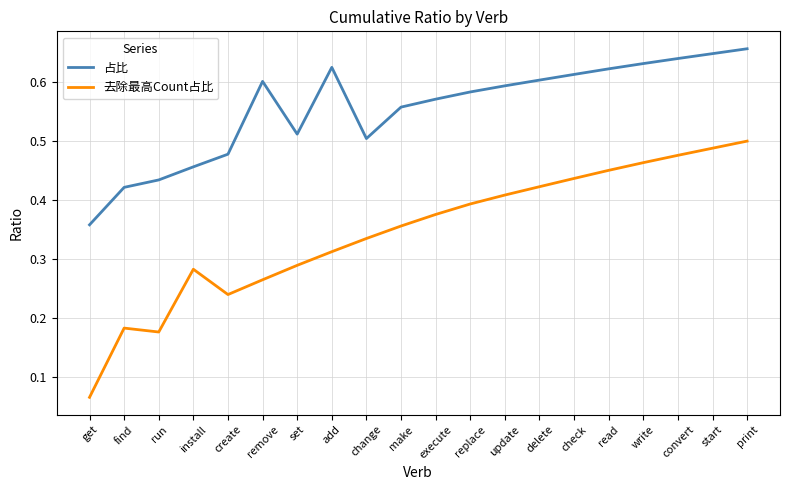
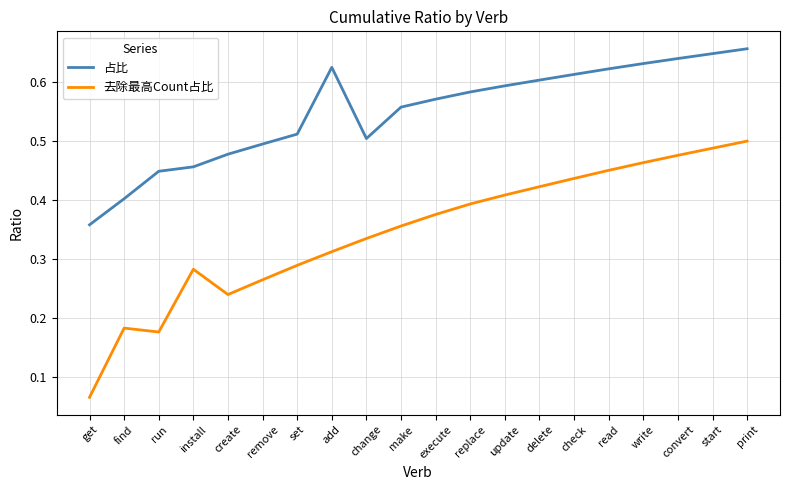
占比, find: 0.42 -> 0.40
占比, run: 0.43 -> 0.45
占比, remove: 0.60 -> 0.49
